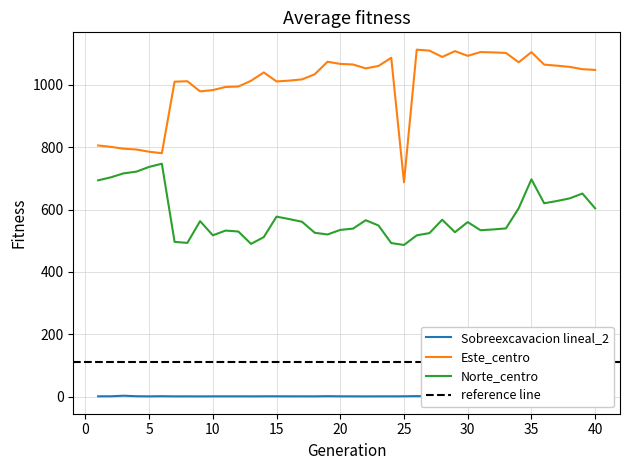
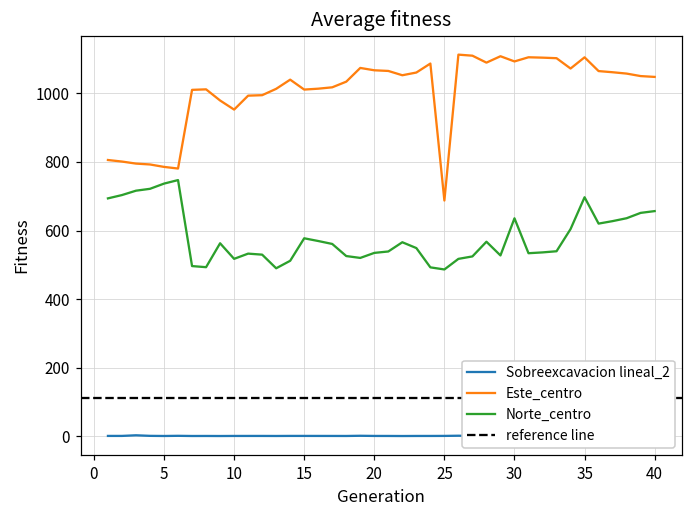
Este_centro, 10: 980 -> 950
Norte_centro, 30: 560 -> 640
Norte_centro, 40: 600 -> 660
